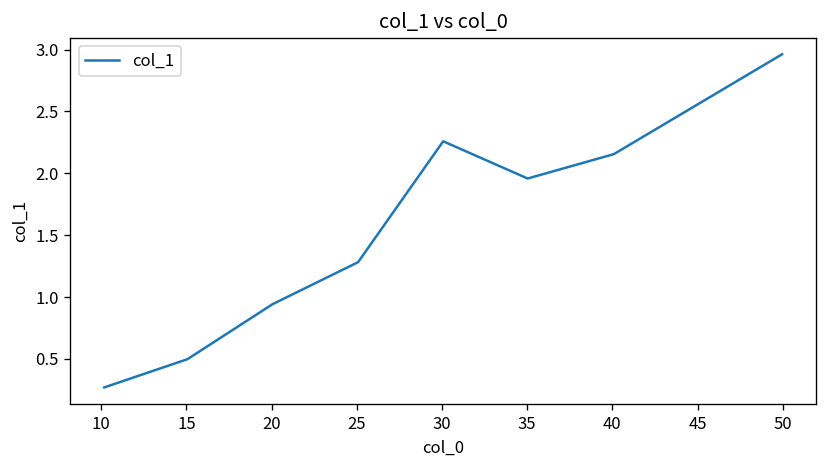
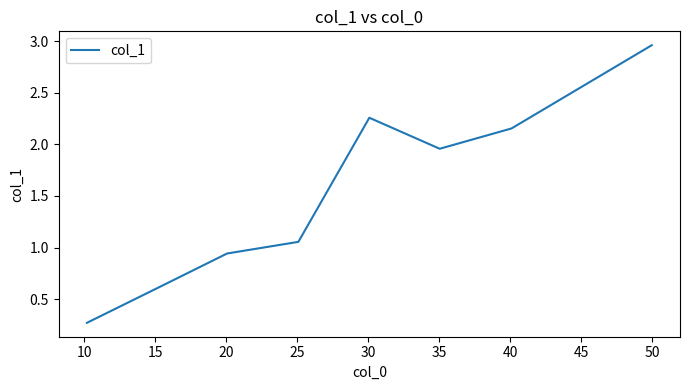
15: 0.50 -> 0.60
25: 1.28 -> 1.06
